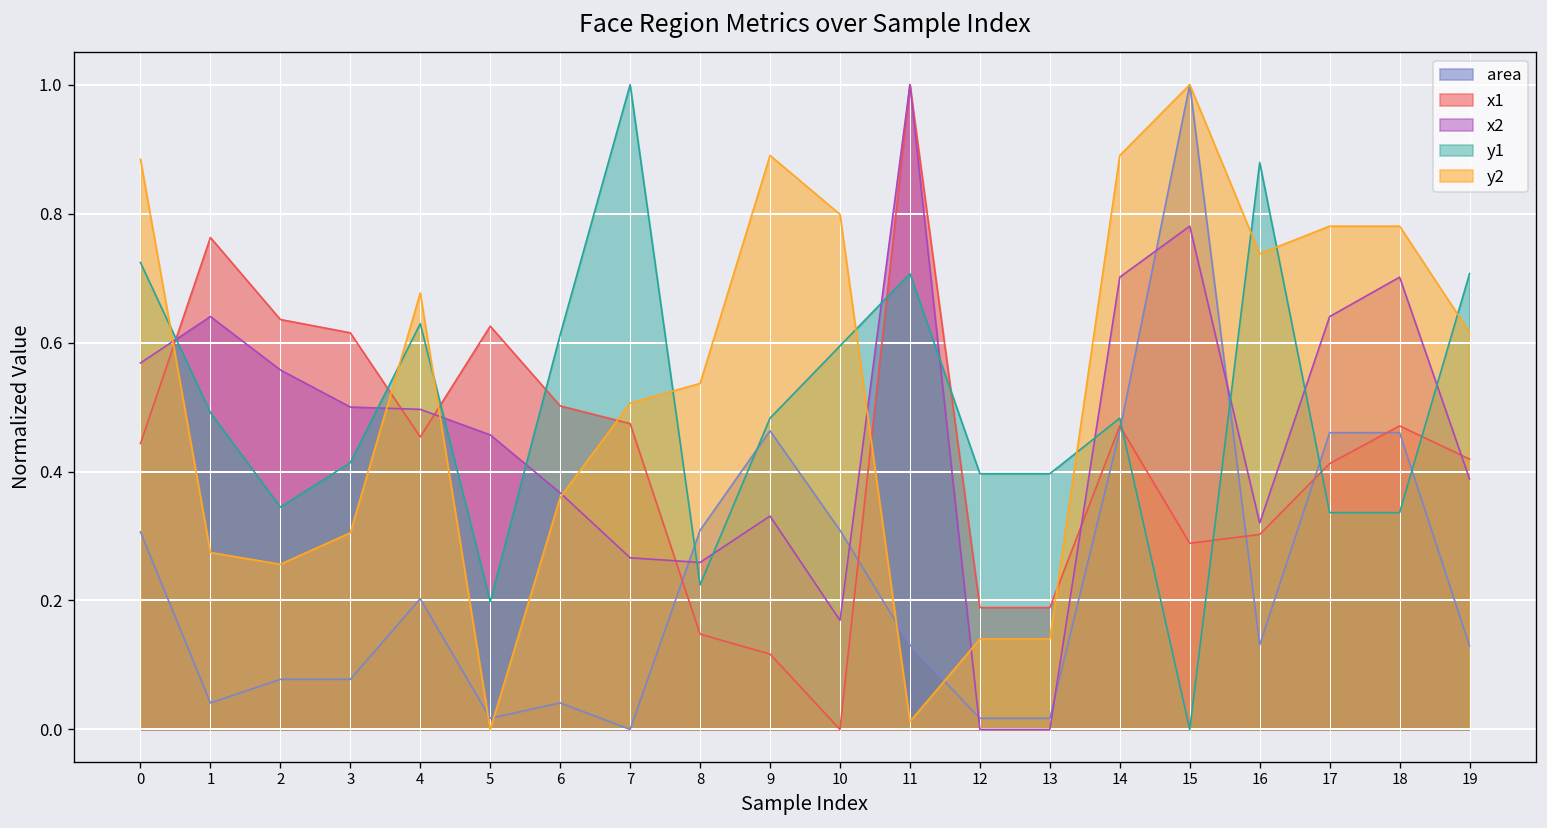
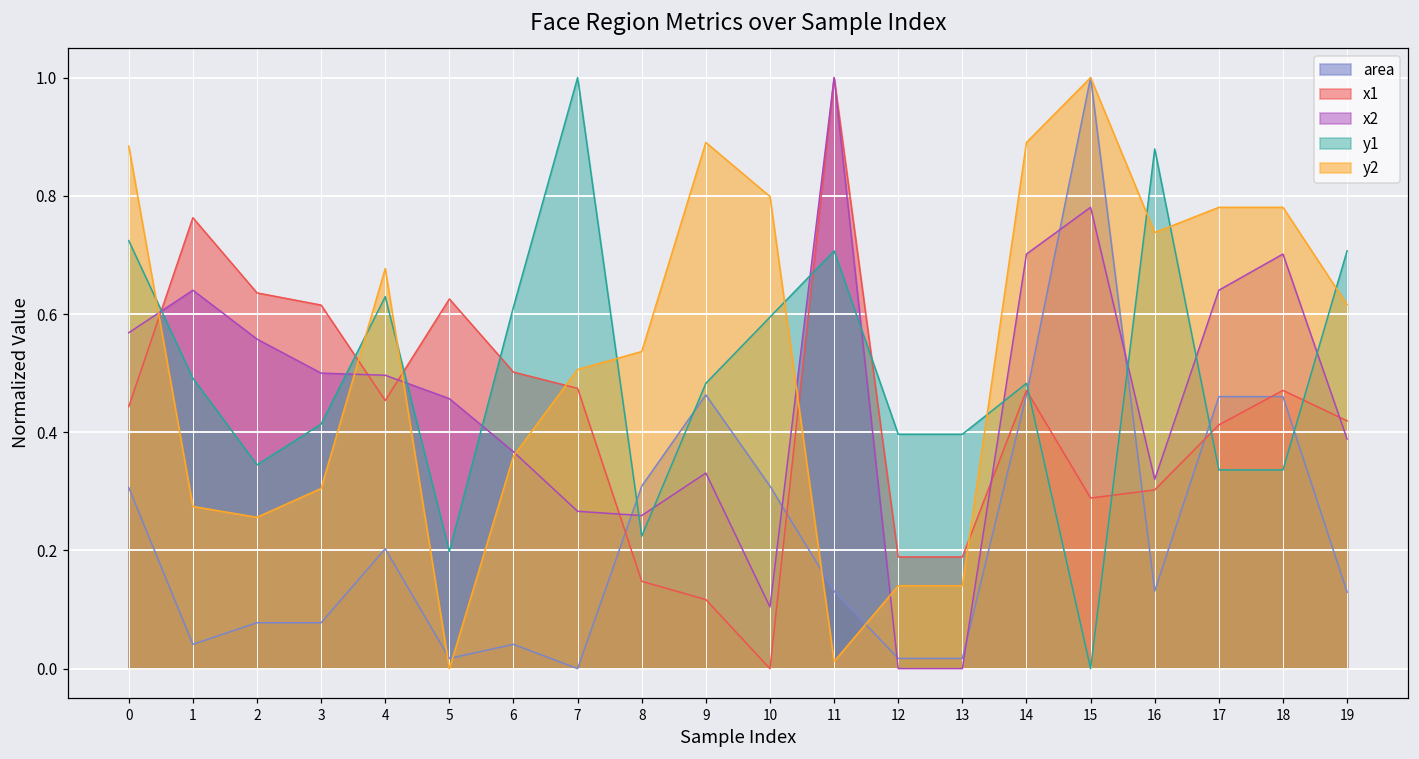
x2, 10: 0.17 -> 0.10
